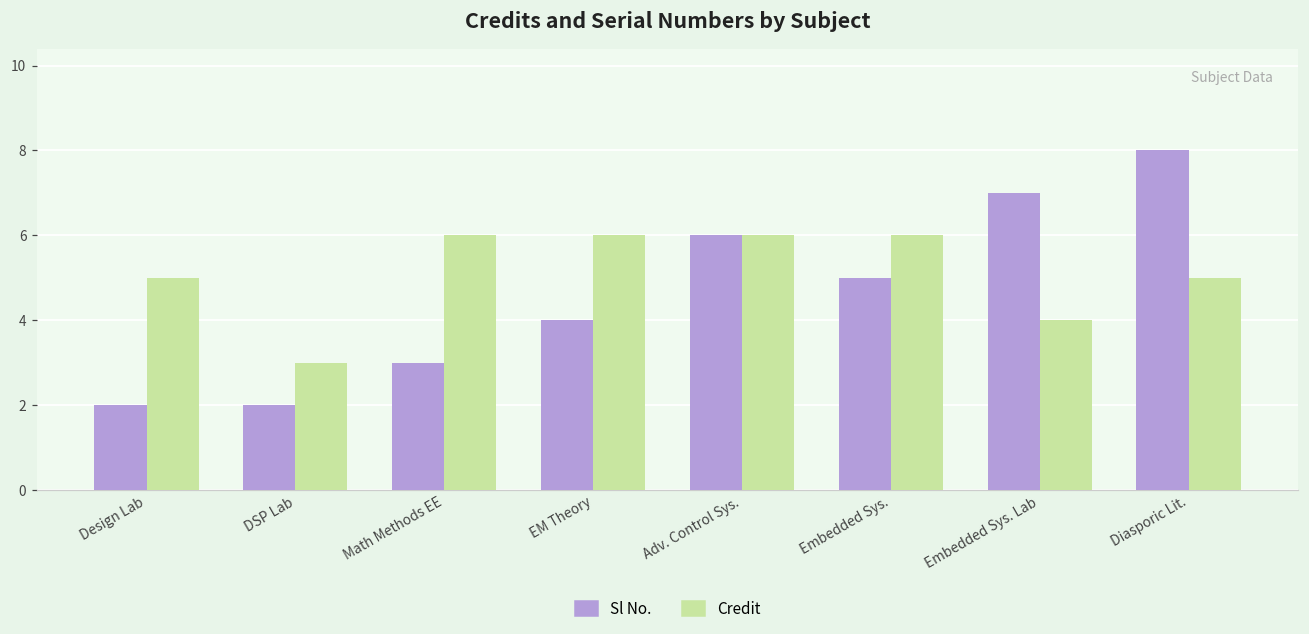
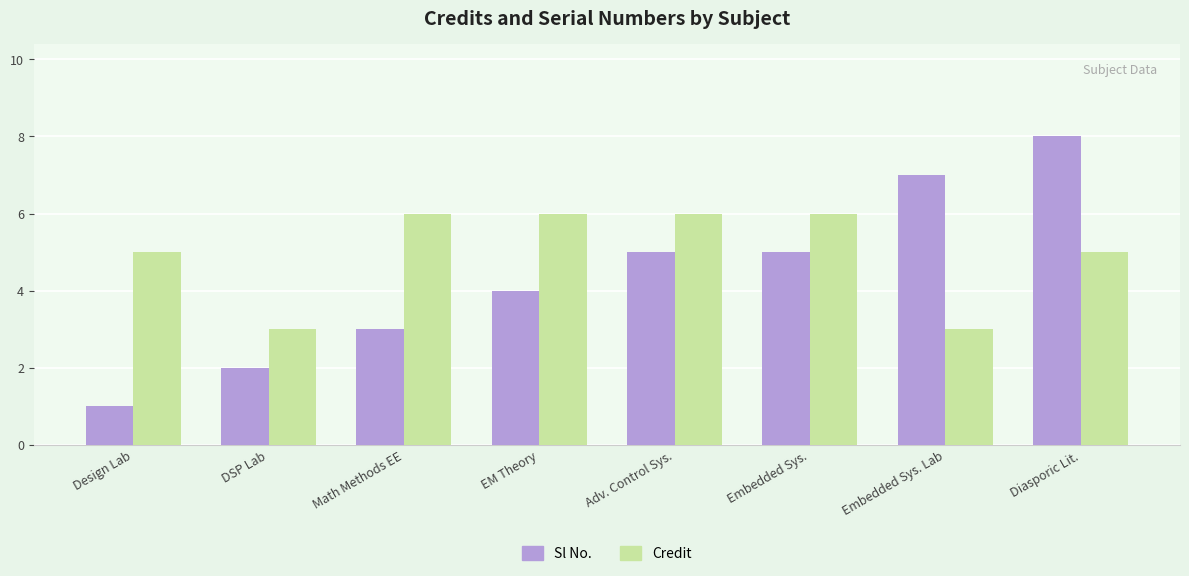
Sl No., Design Lab: 2 -> 1
Sl No., Adv. Control Sys.: 6 -> 5
Credit, Embedded Sys. Lab: 4 -> 3
